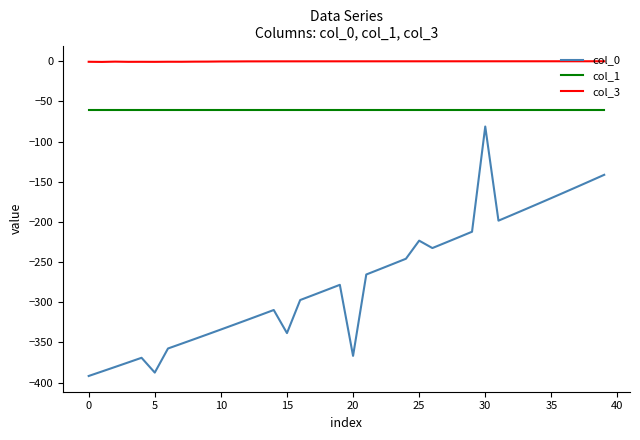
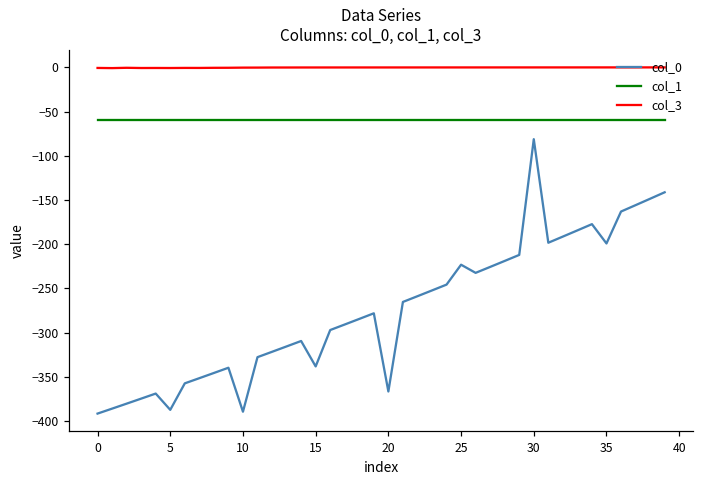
col_0, 10: -330 -> -390
col_0, 35: -170 -> -200
